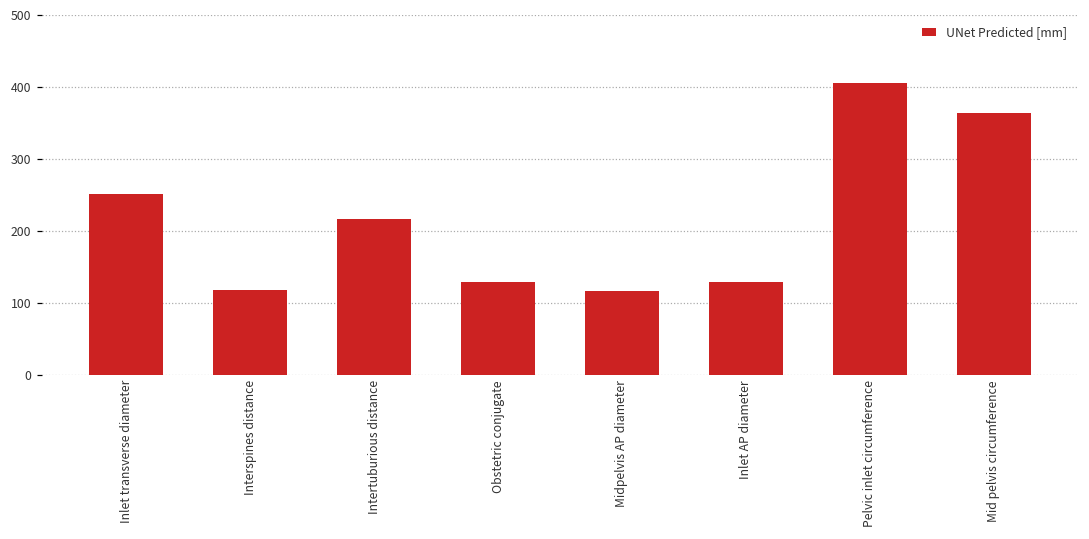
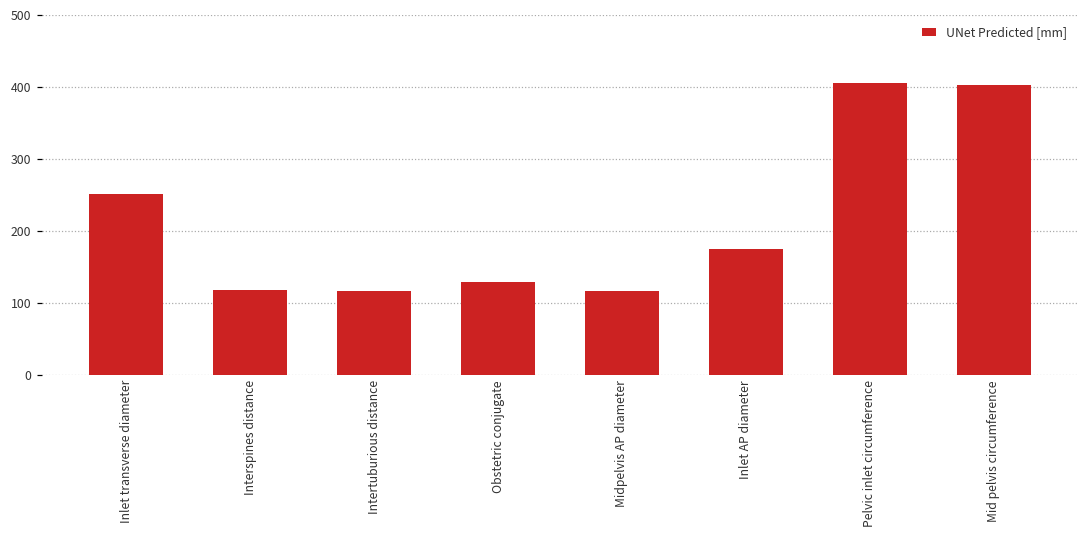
Intertuburious distance: 220 -> 120
Inlet AP diameter: 130 -> 170
Mid pelvis circumference: 360 -> 400
